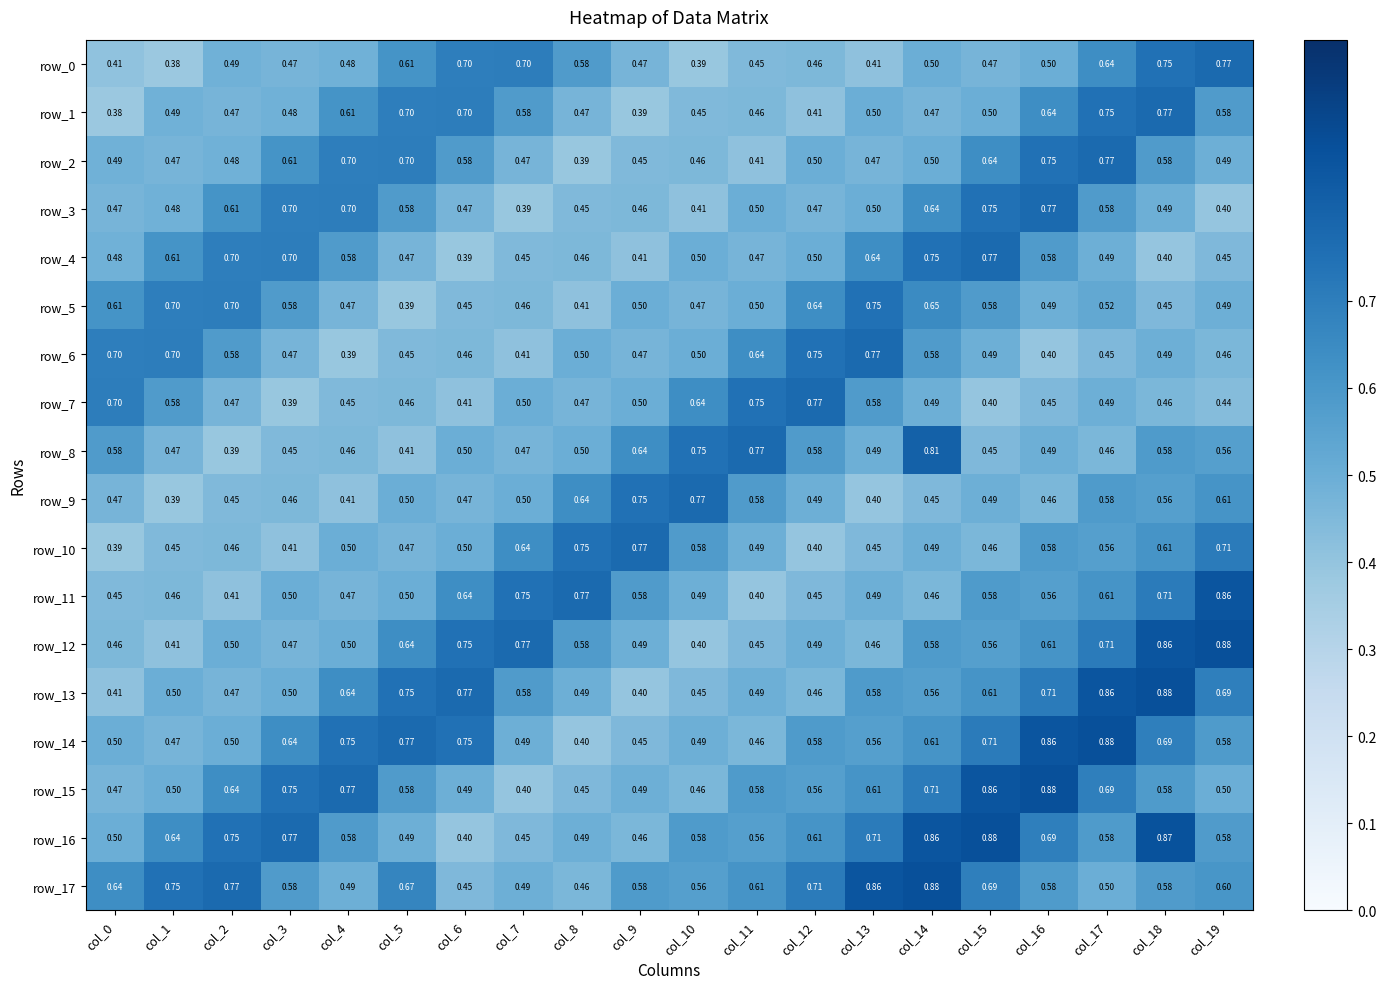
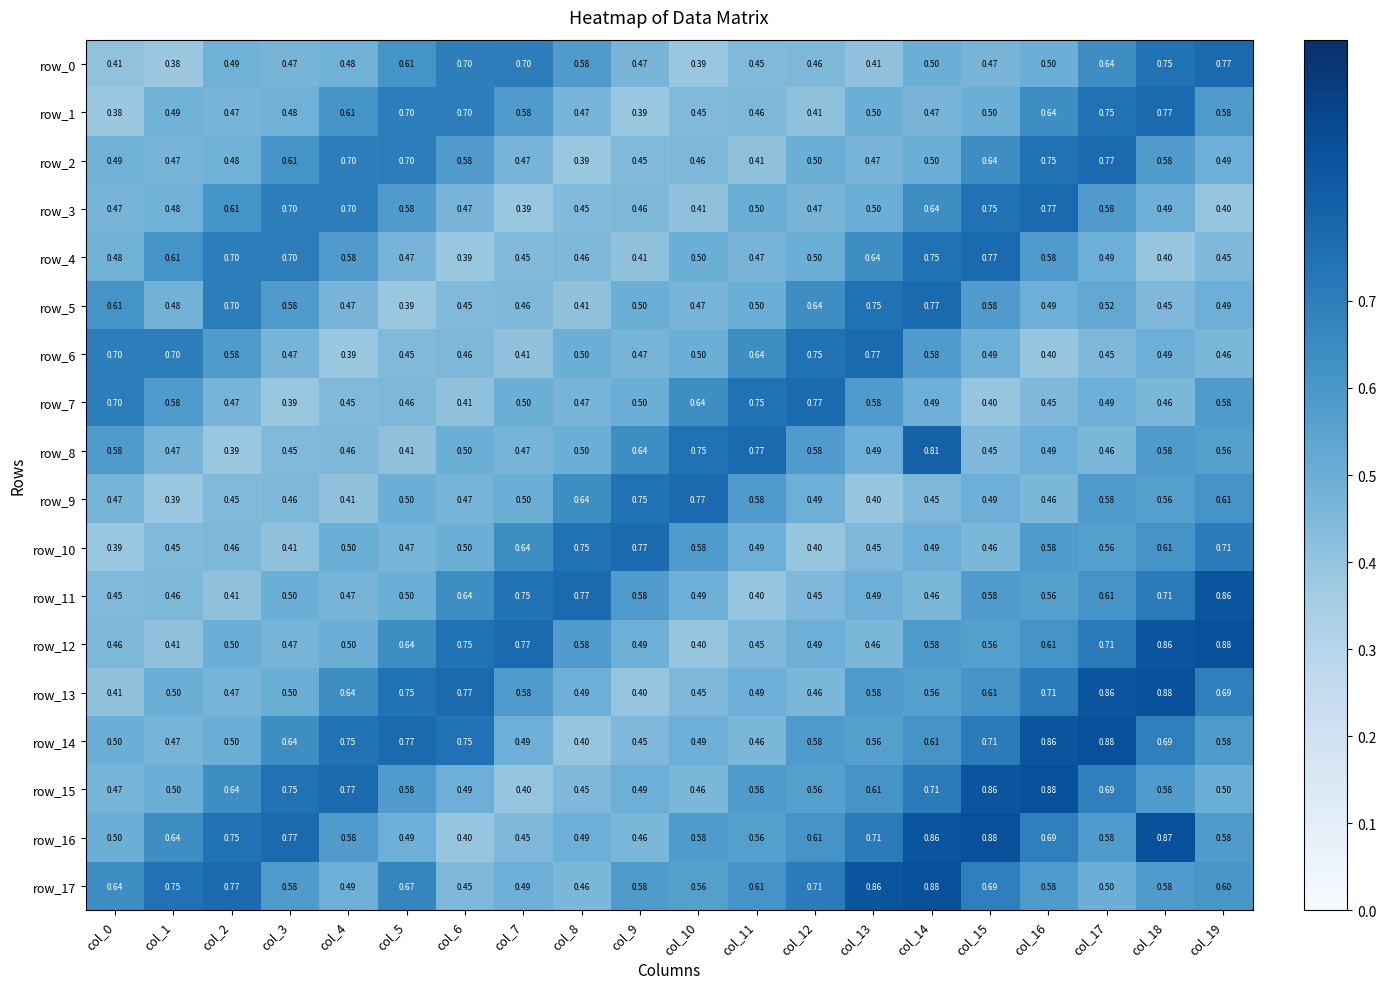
row_5, col_1: 0.70 -> 0.48
row_5, col_14: 0.65 -> 0.77
row_7, col_19: 0.44 -> 0.58
